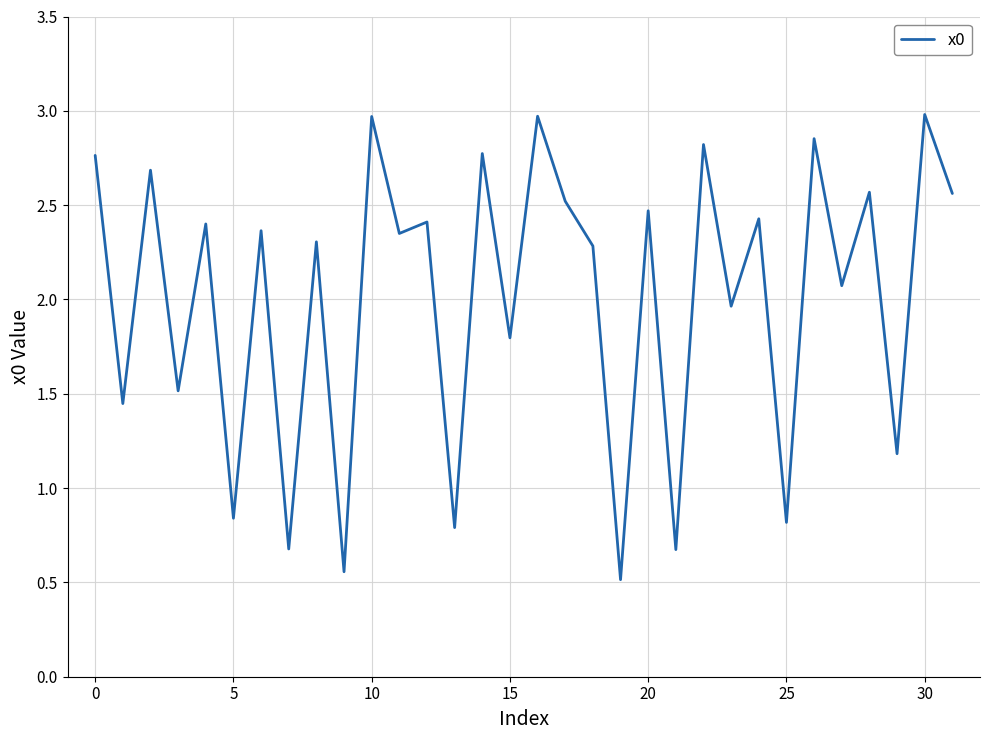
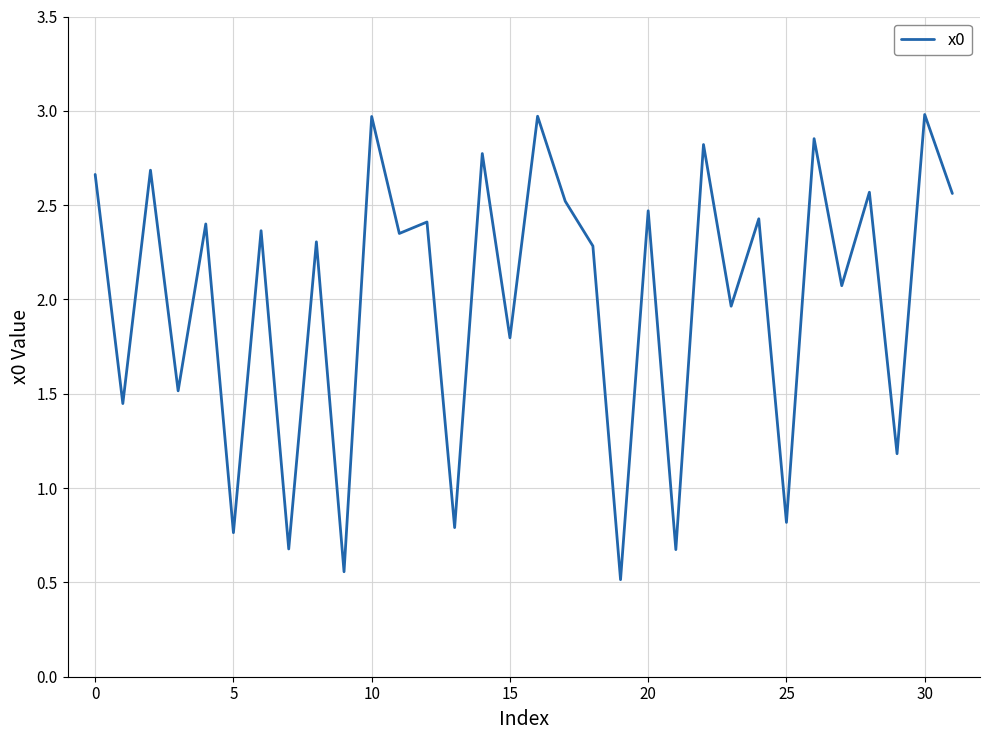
0: 2.76 -> 2.66
5: 0.84 -> 0.76
